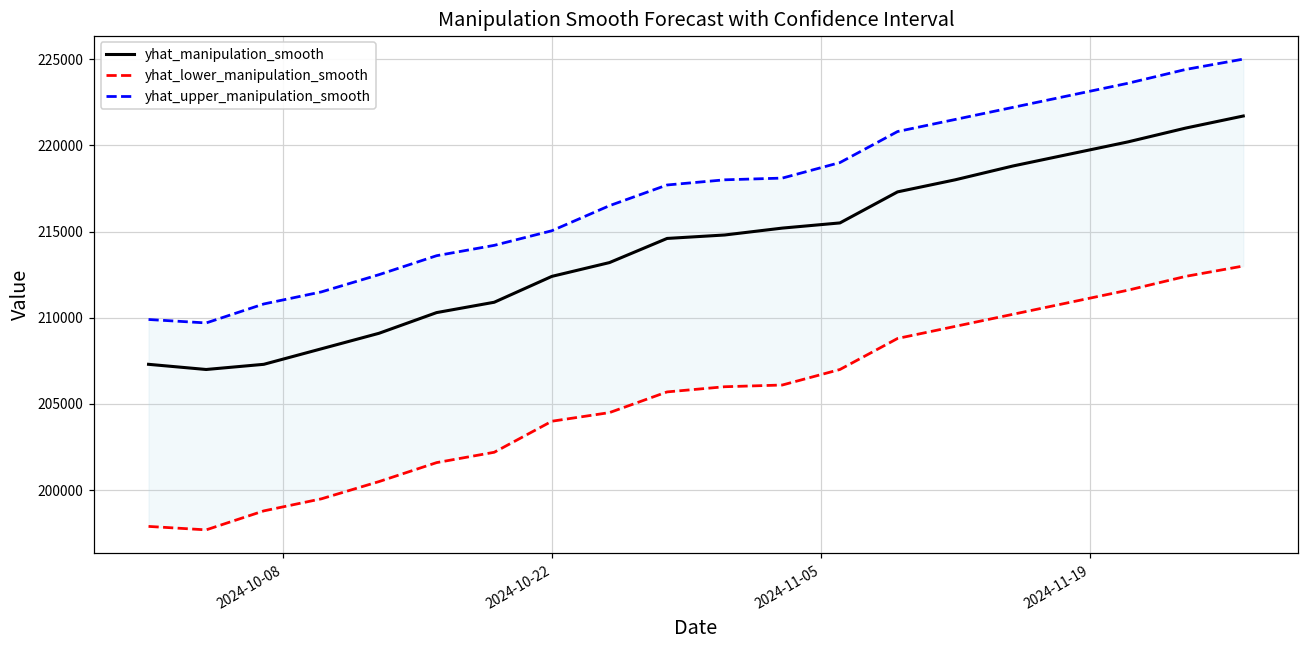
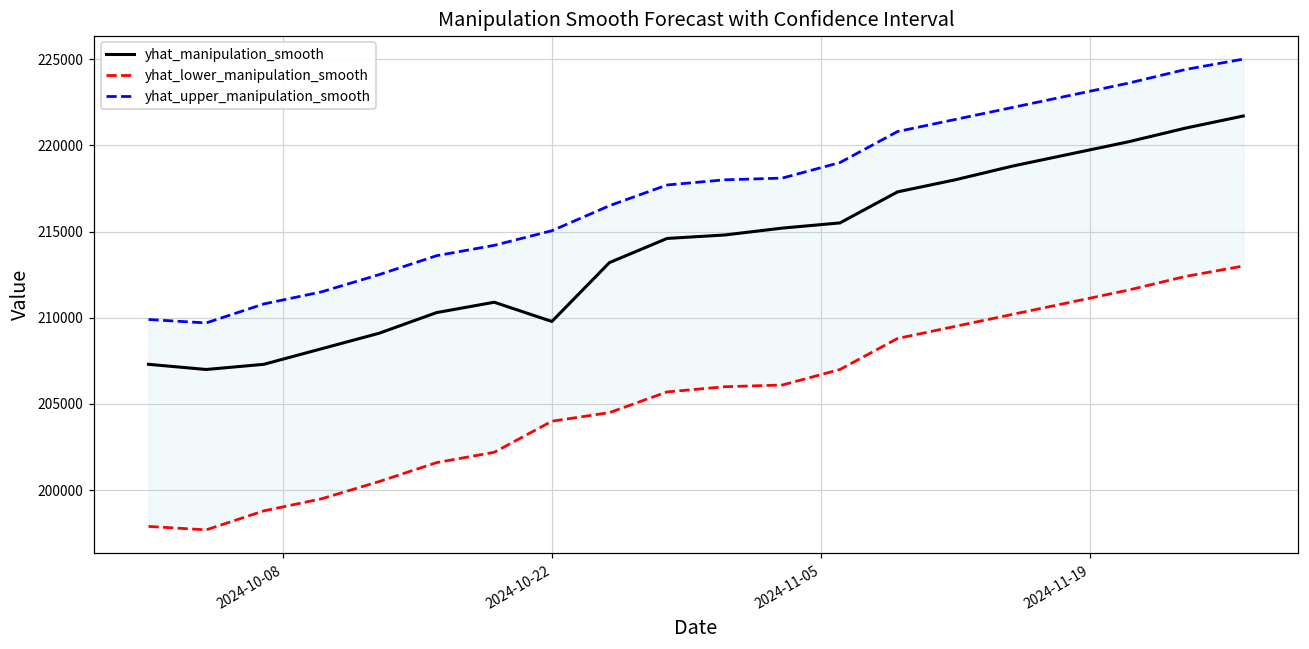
yhat_manipulation_smooth, 2024-10-22: 212400 -> 209800
